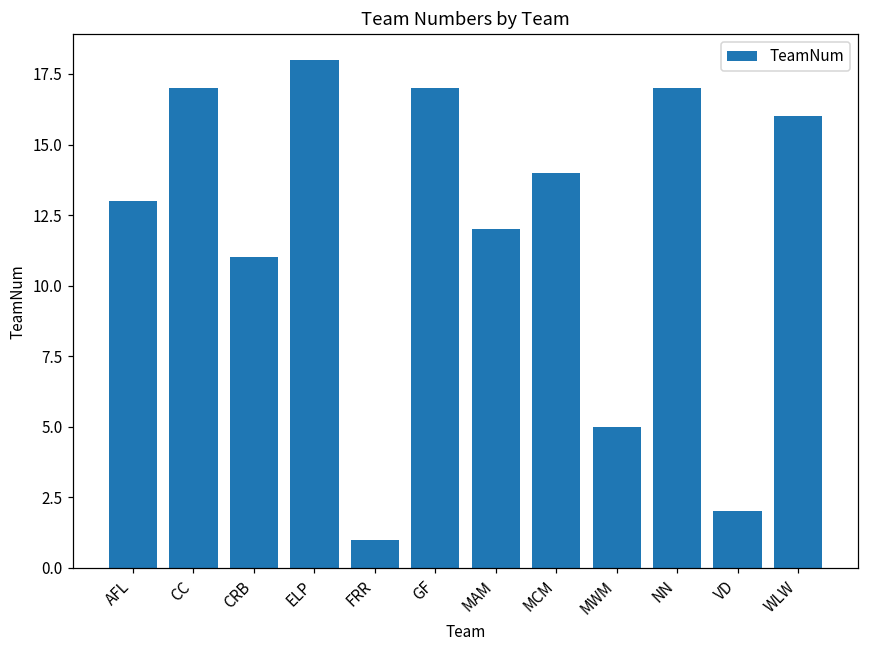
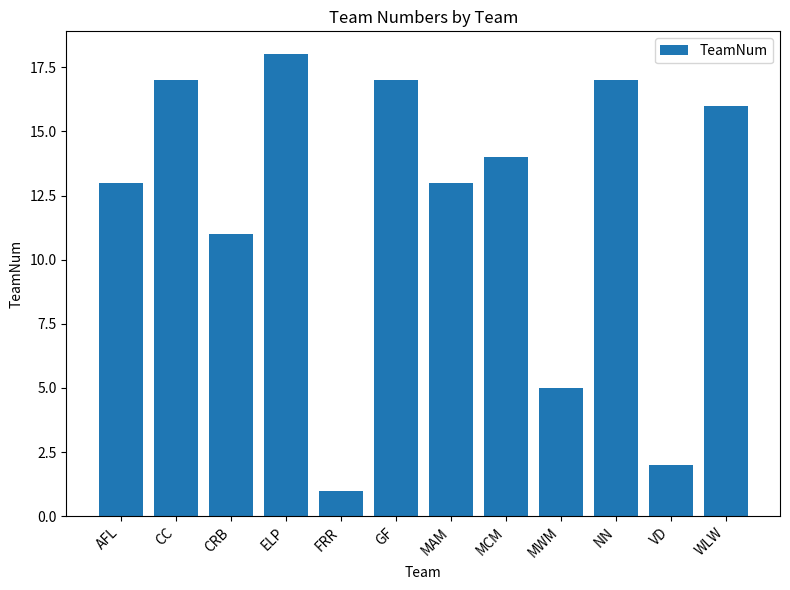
MAM: 12 -> 13
